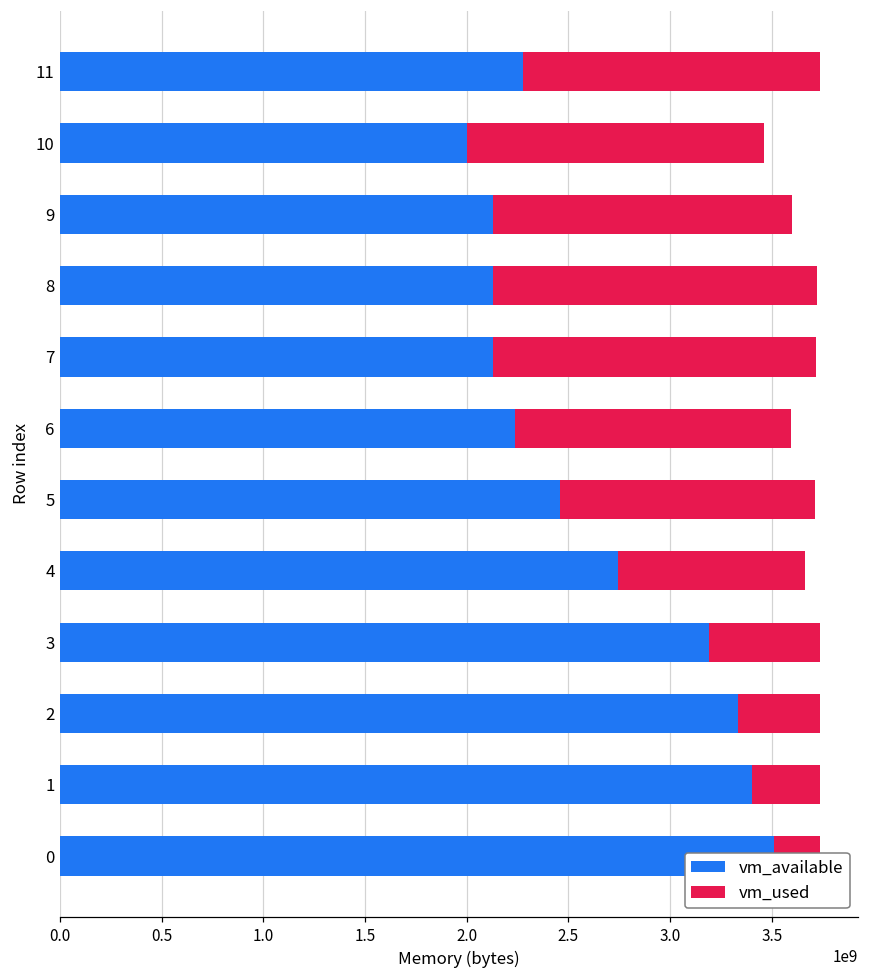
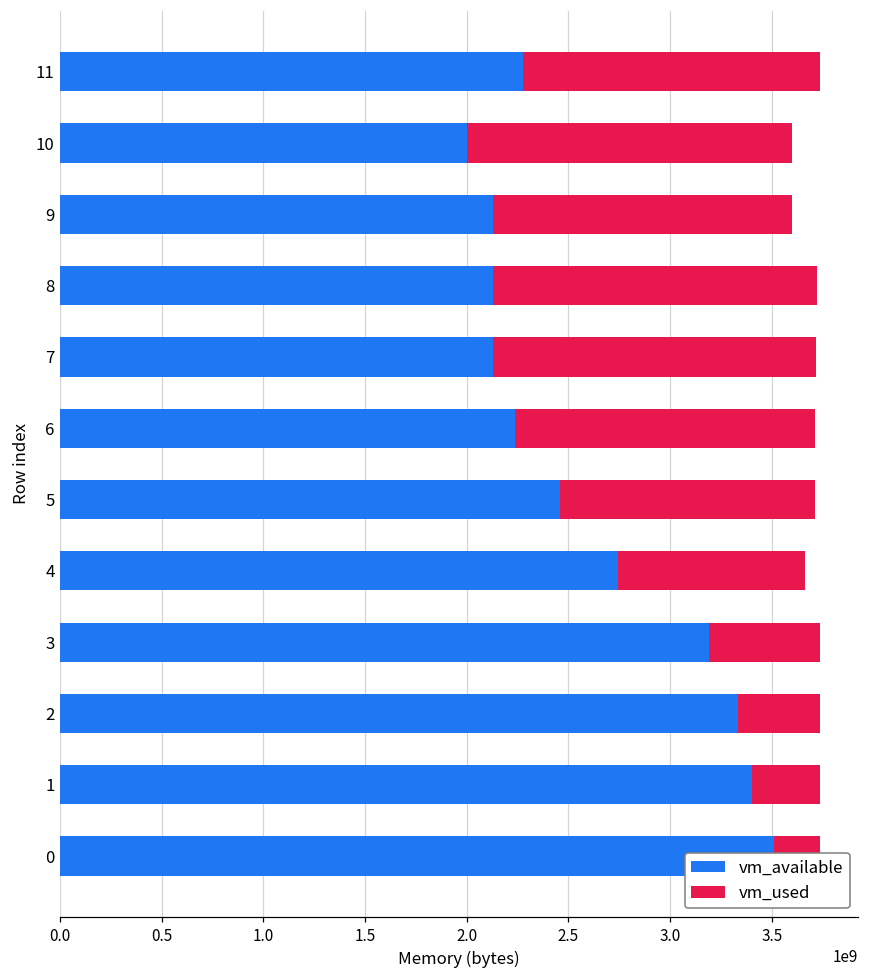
vm_used, 10: 1460000000 -> 1600000000
vm_used, 6: 1360000000 -> 1480000000
